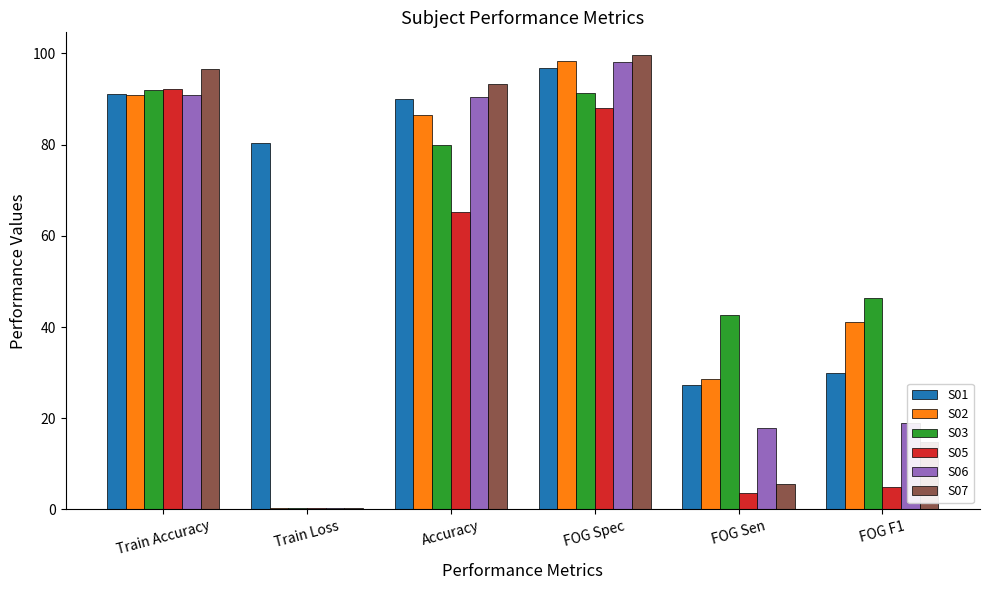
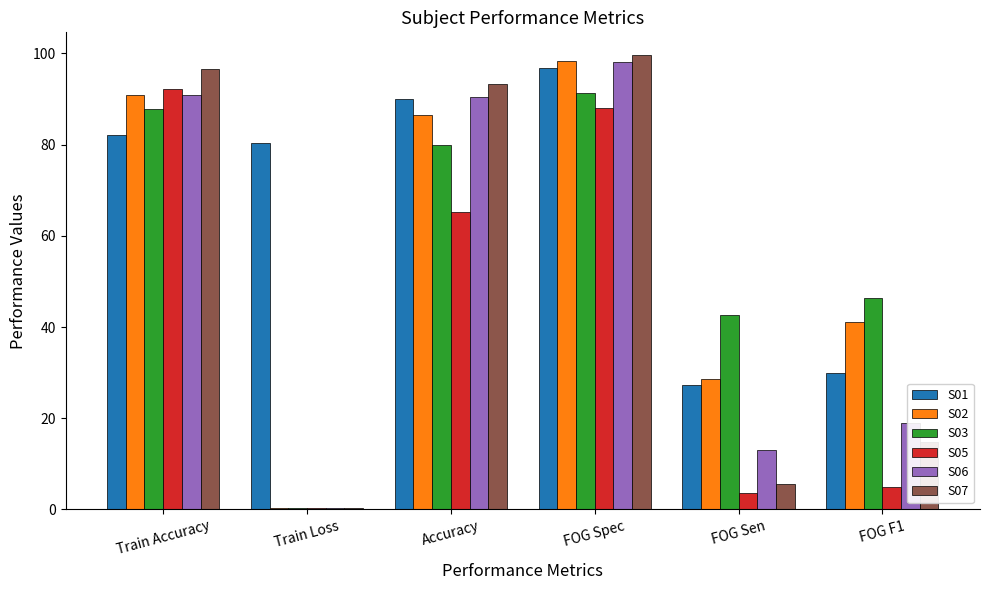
S01, Train Accuracy: 91 -> 82
S03, Train Accuracy: 92 -> 88
S06, FOG Sen: 18 -> 13
